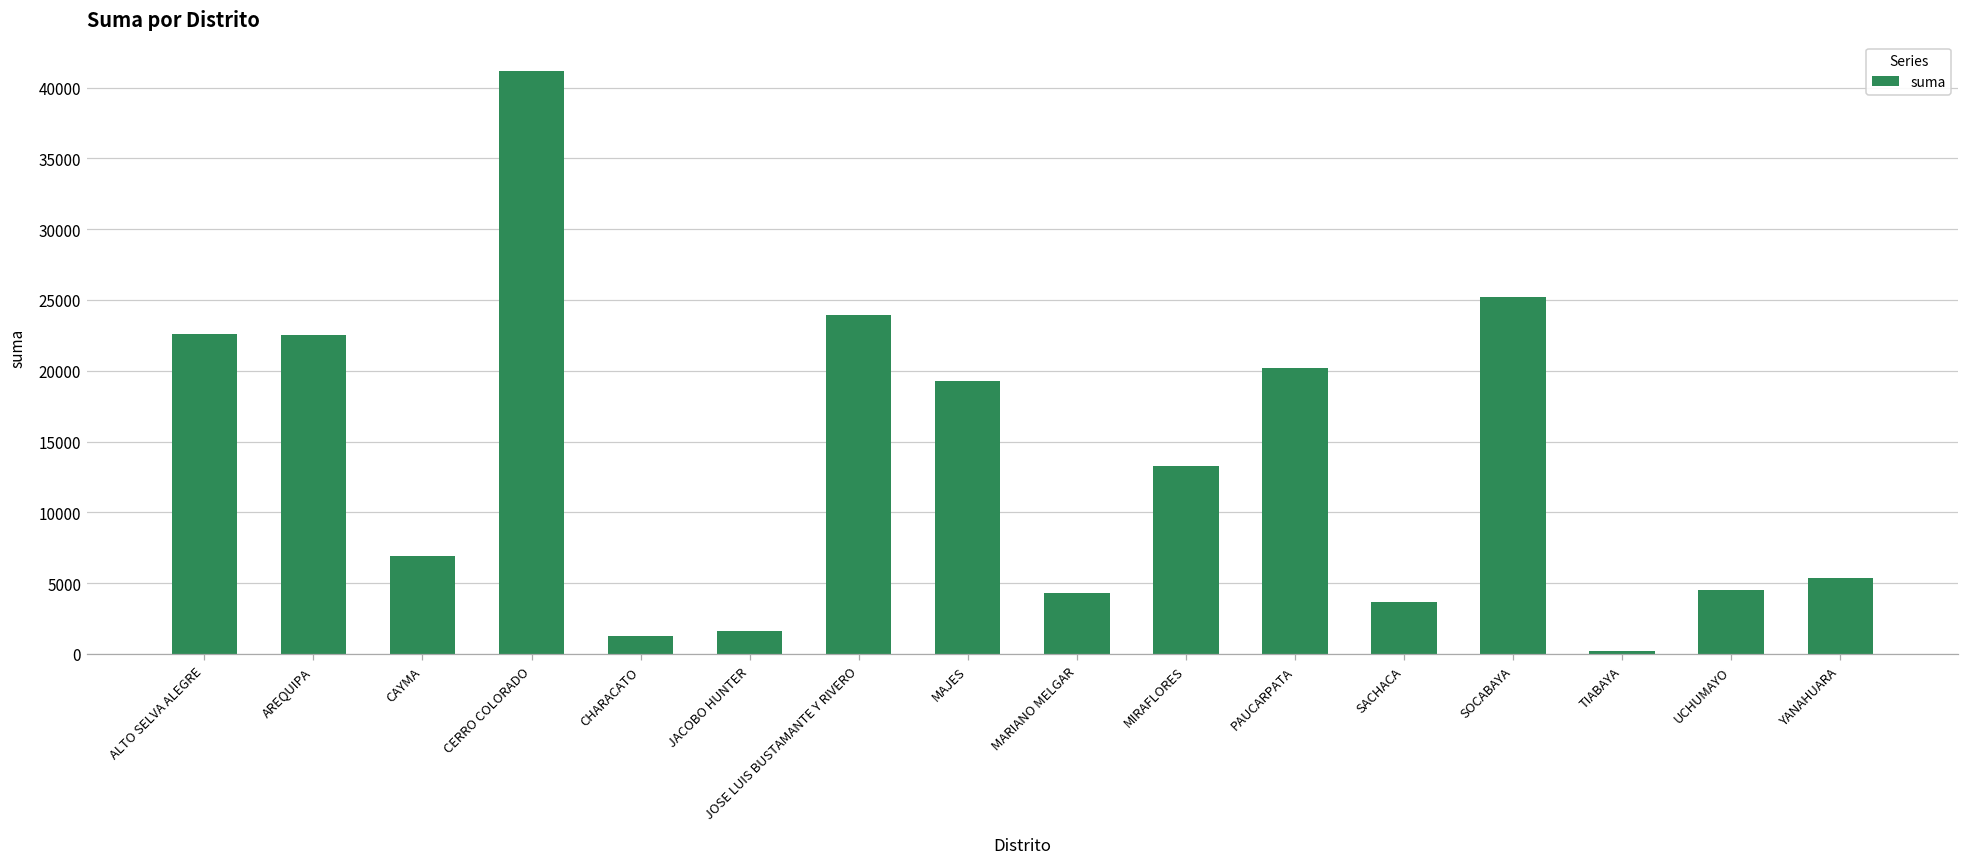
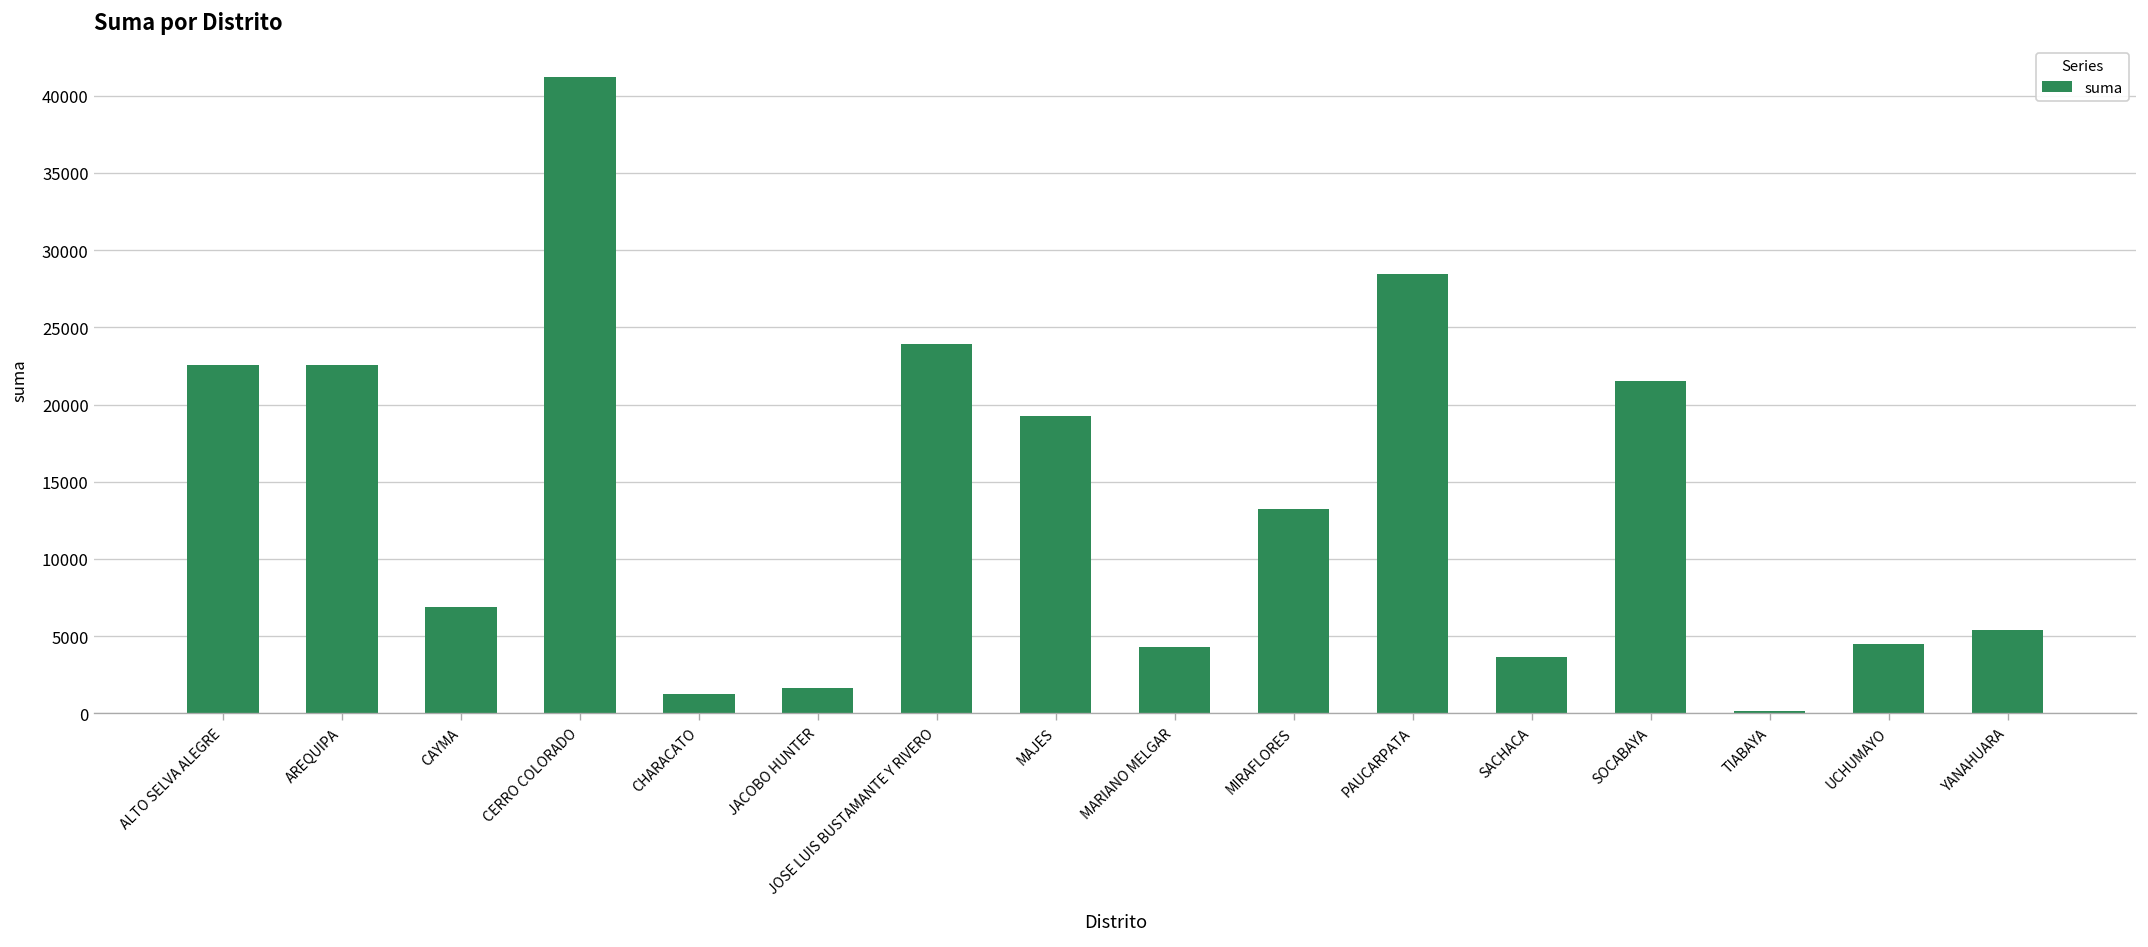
PAUCARPATA: 20200 -> 28500
SOCABAYA: 25200 -> 21500
